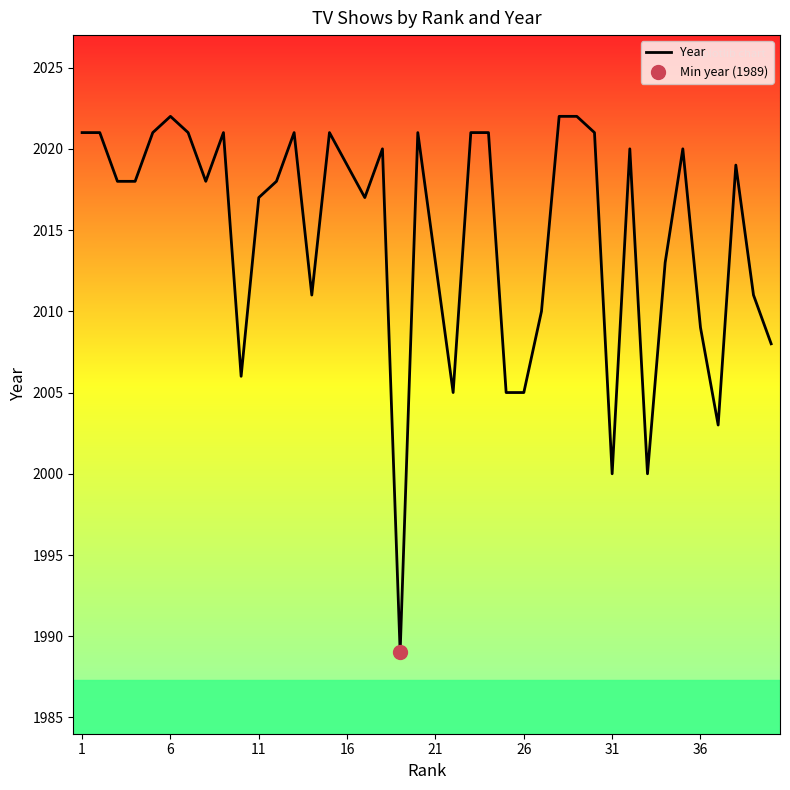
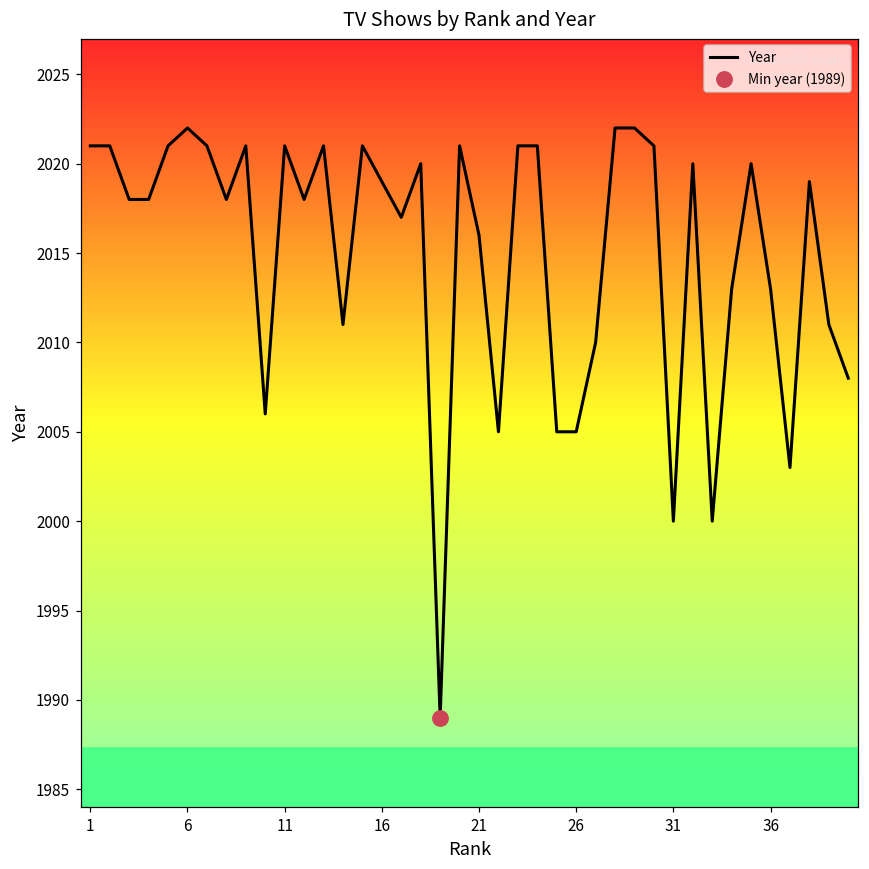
Year, 11: 2017 -> 2021
Year, 21: 2013 -> 2016
Year, 36: 2009 -> 2013
